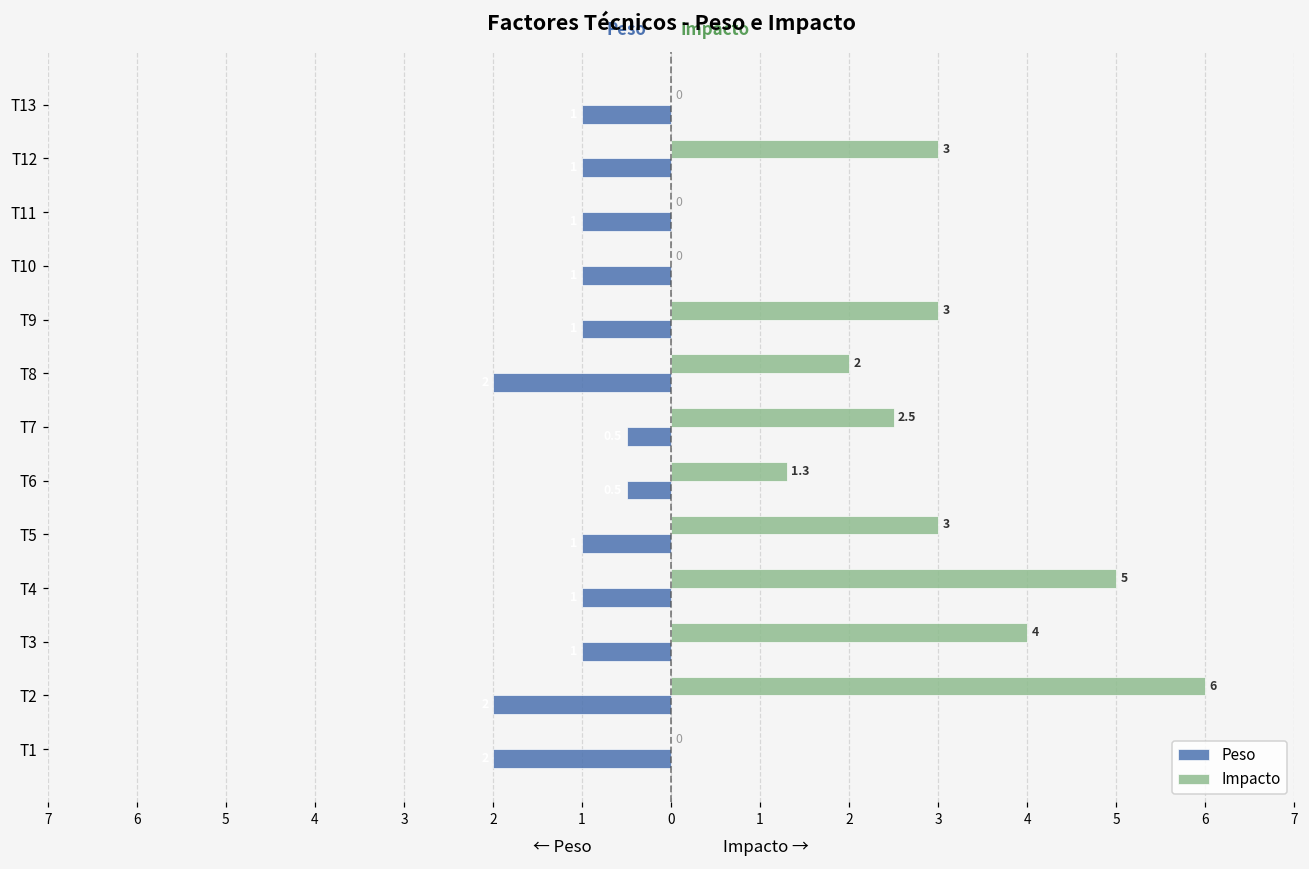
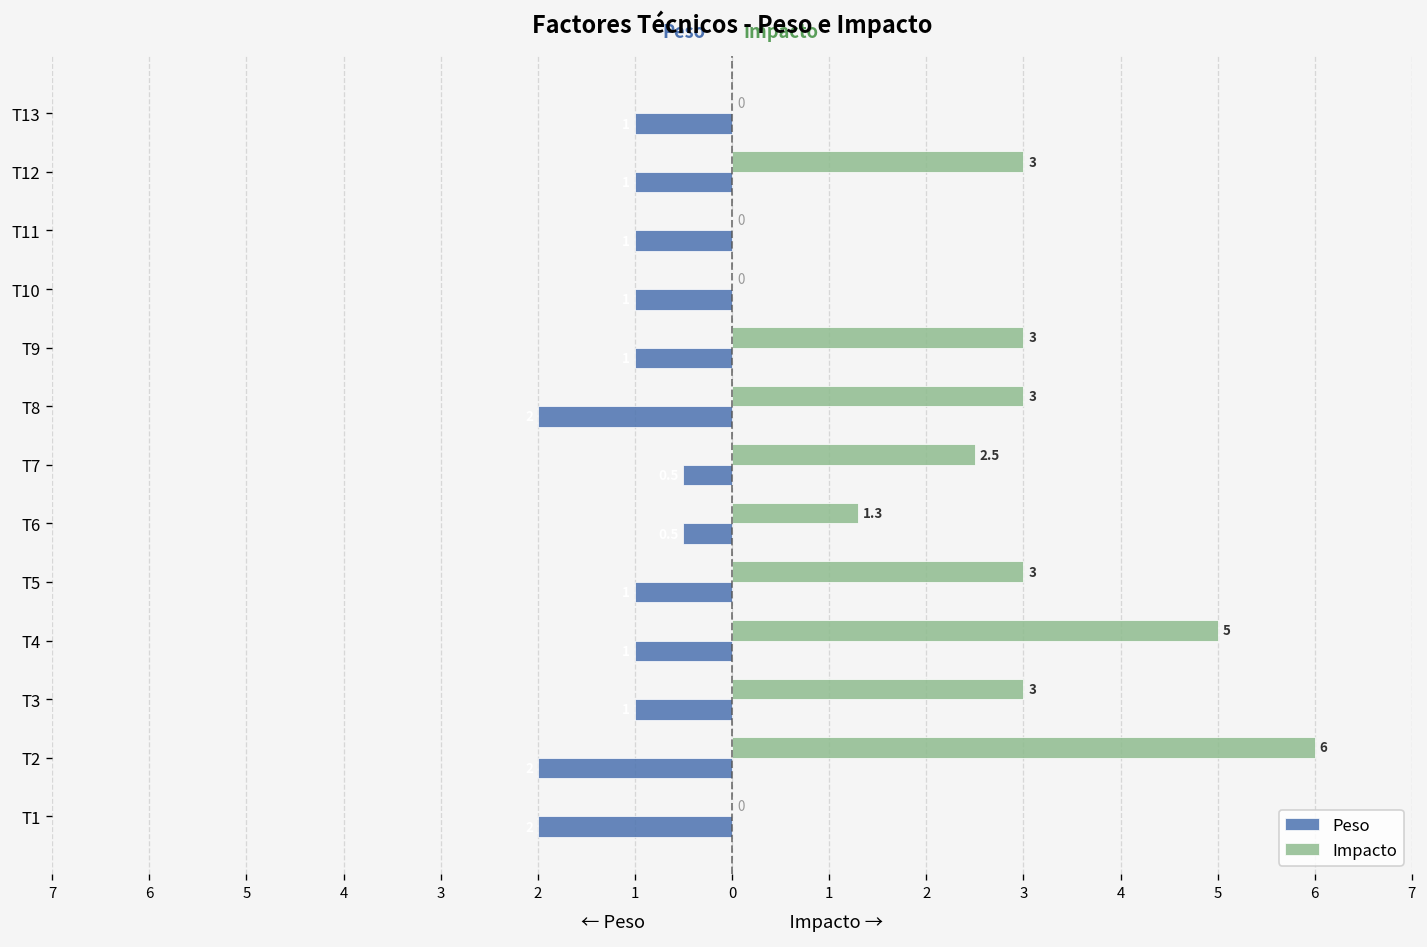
Impacto, T8: 2 -> 3
Impacto, T3: 4 -> 3
